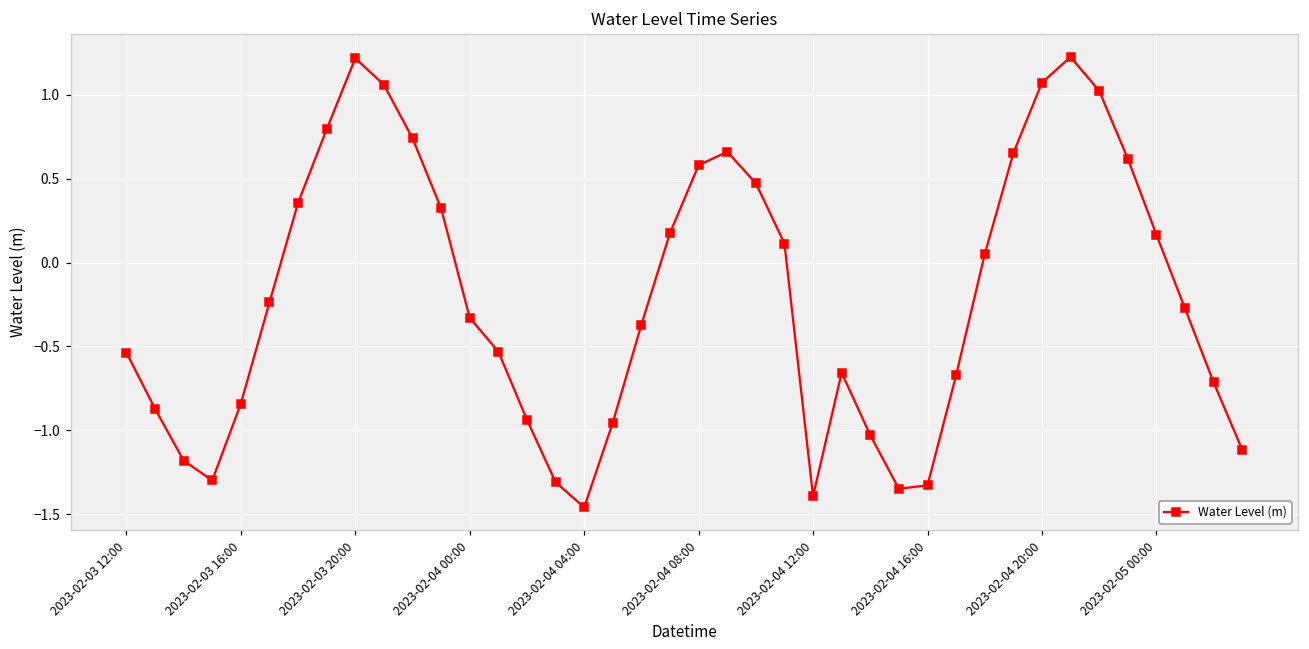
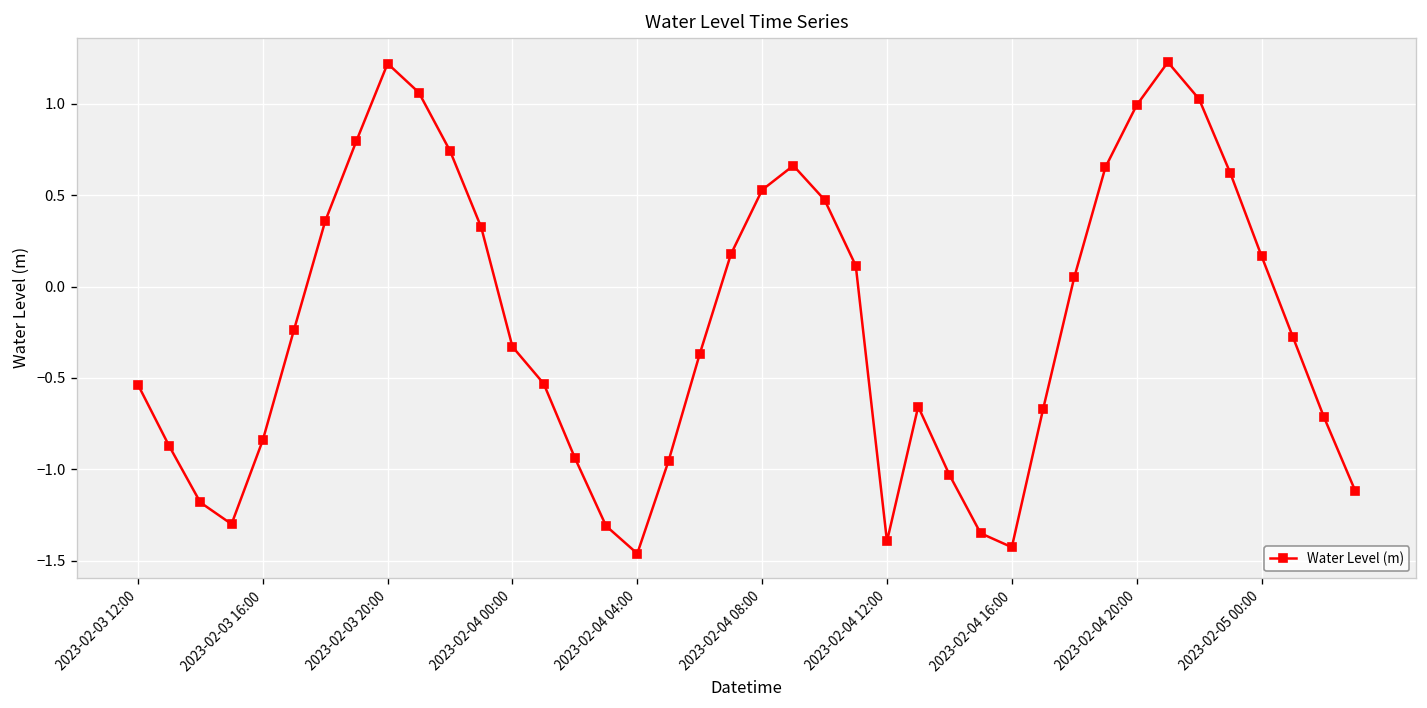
2023-02-04 08:00: 0.58 -> 0.53
2023-02-04 16:00: -1.33 -> -1.43
2023-02-04 20:00: 1.07 -> 0.99
